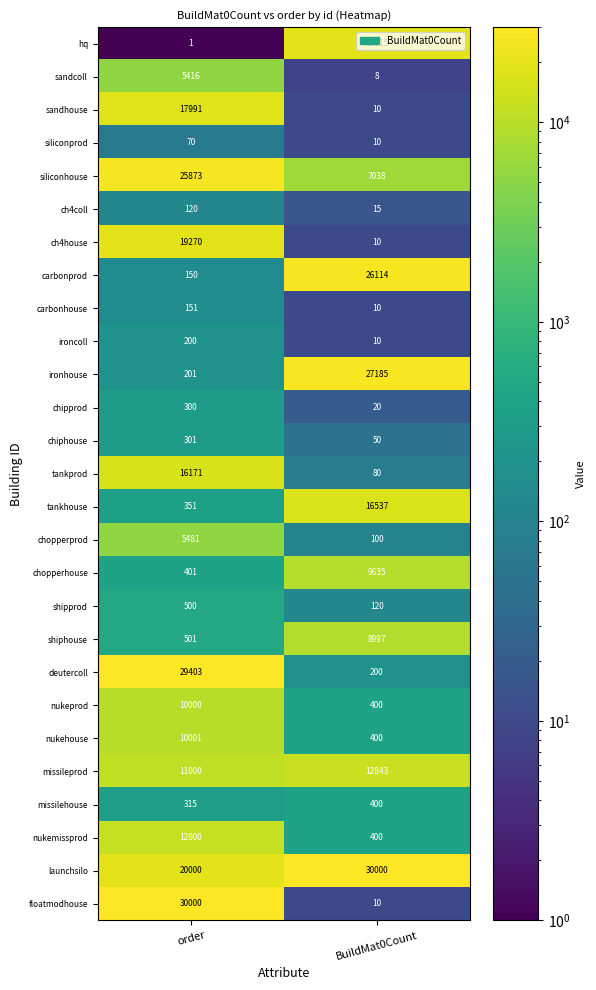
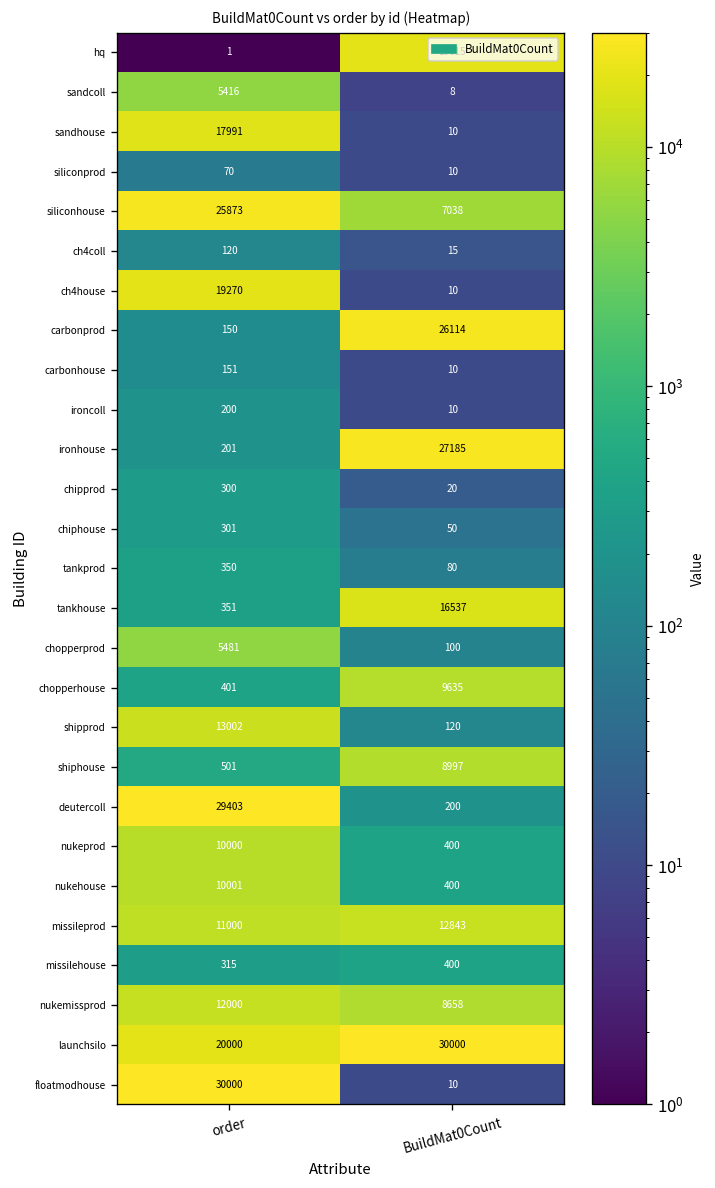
tankprod, order: 16171 -> 350
shipprod, order: 500 -> 13002
nukemissprod, BuildMat0Count: 400 -> 8658
